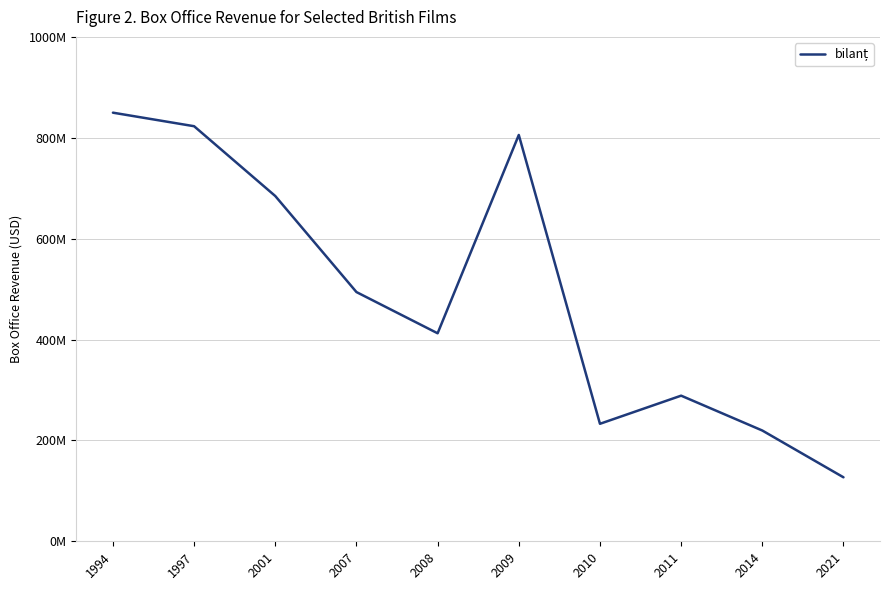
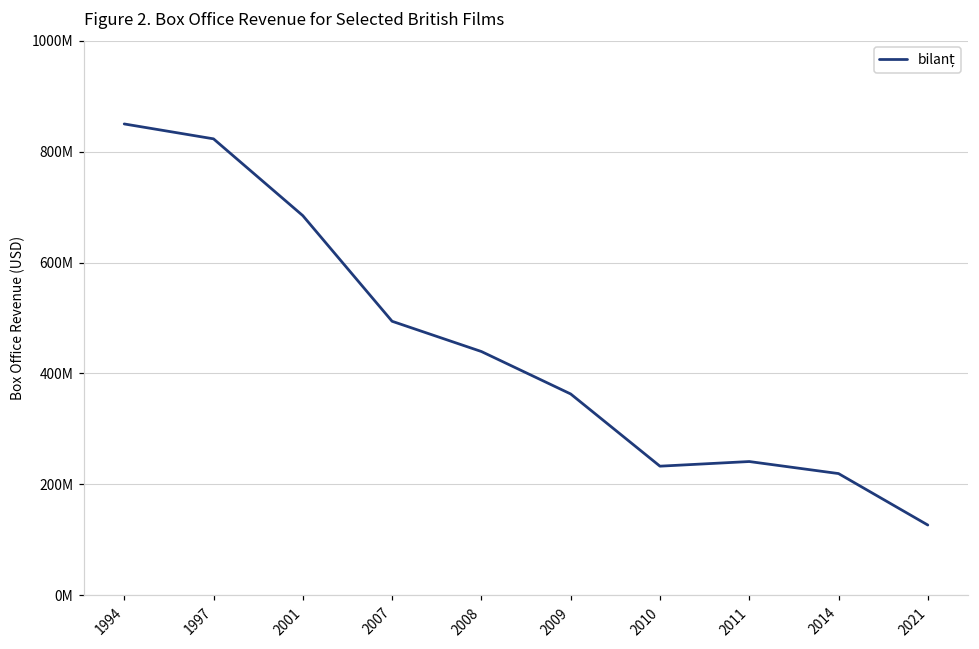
2008: 410000000 -> 440000000
2009: 810000000 -> 360000000
2011: 290000000 -> 240000000
